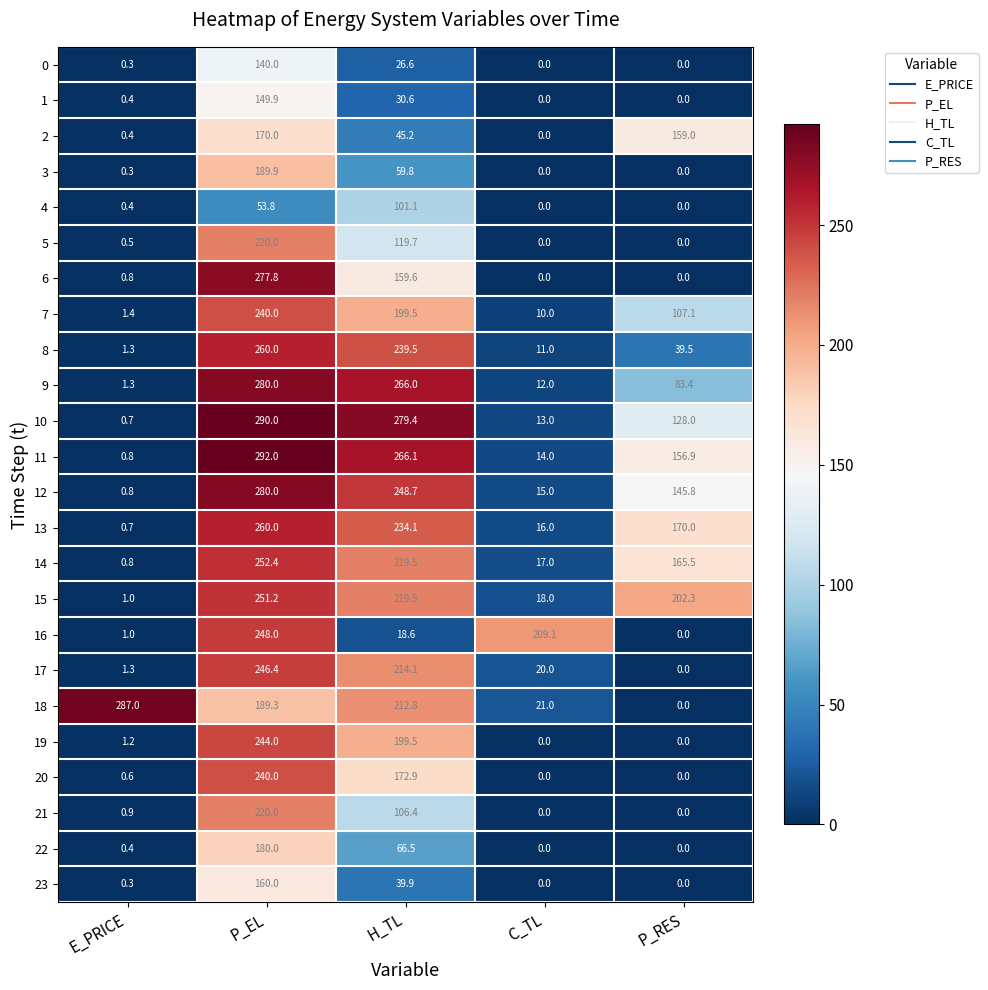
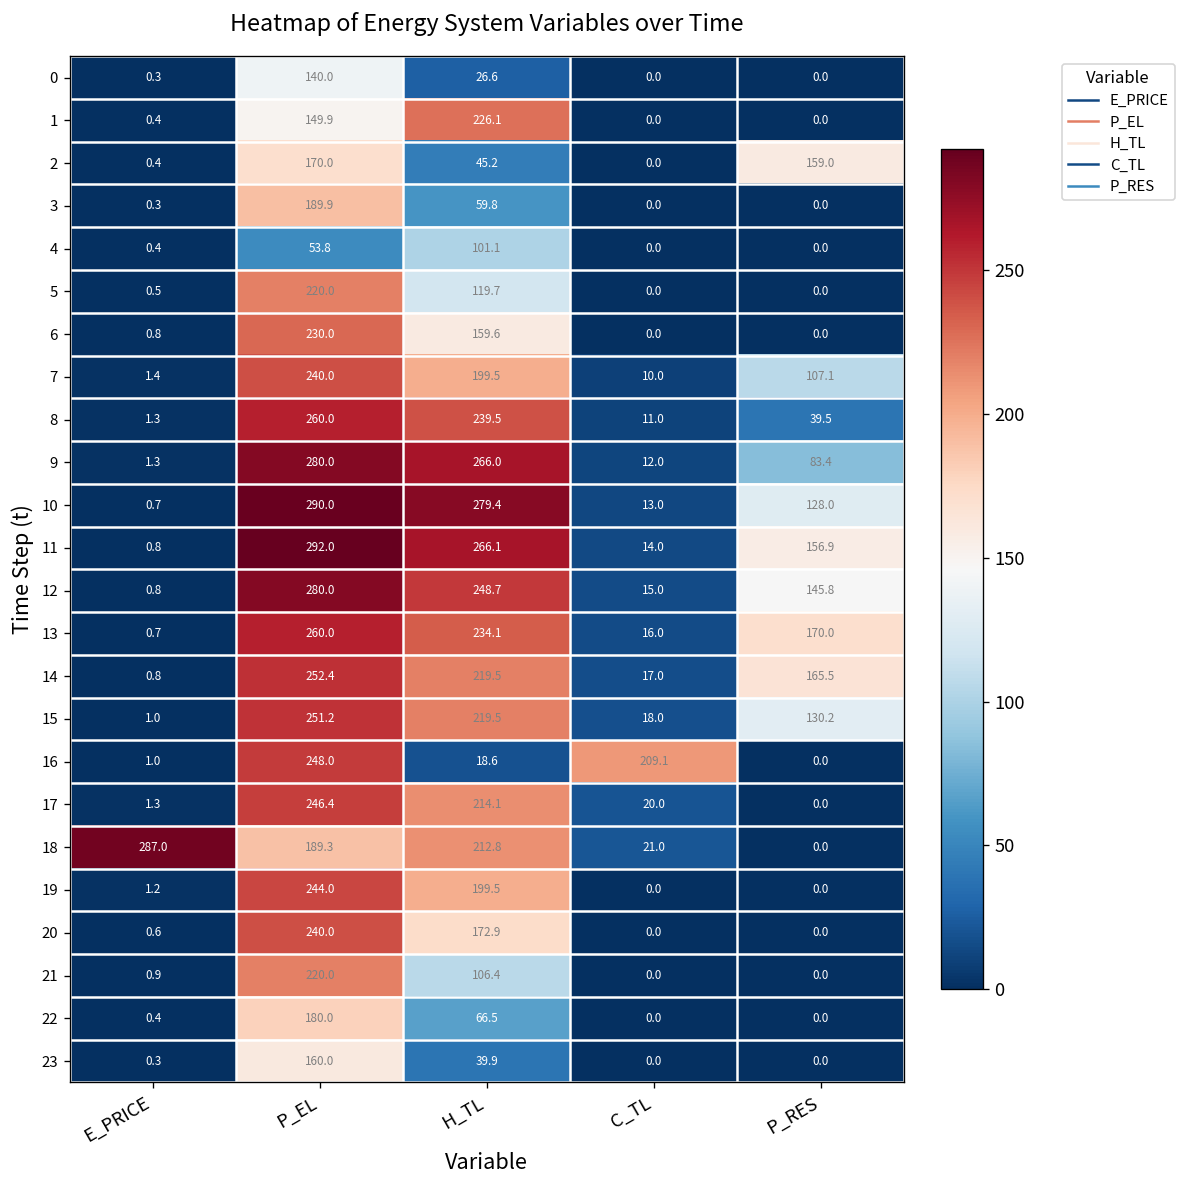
1, H_TL: 30.6 -> 226.1
6, P_EL: 277.8 -> 230.0
15, P_RES: 202.3 -> 130.2
